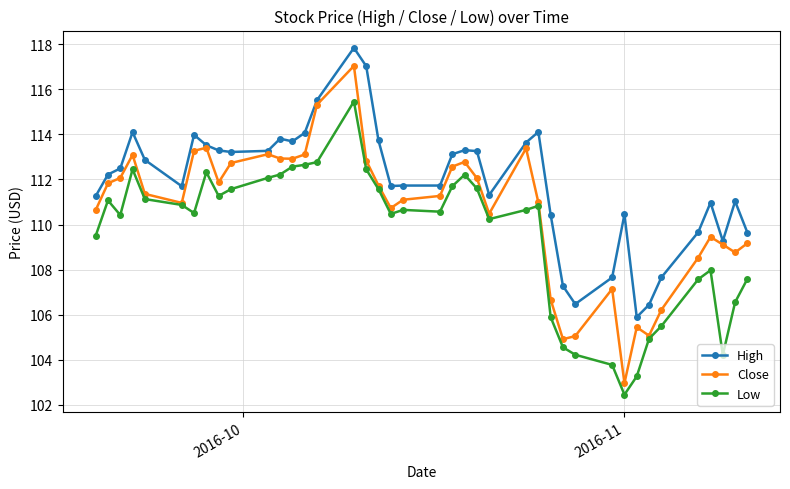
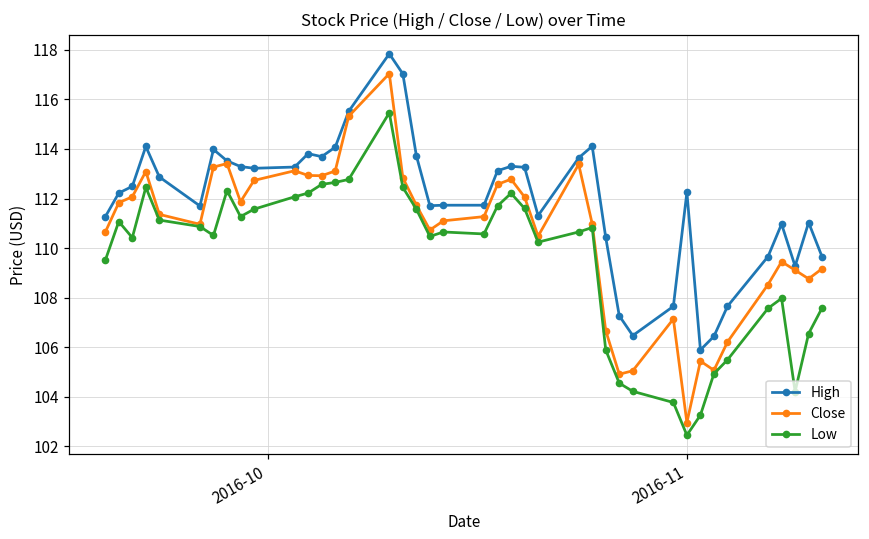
High, 2016-11: 110.5 -> 112.3
